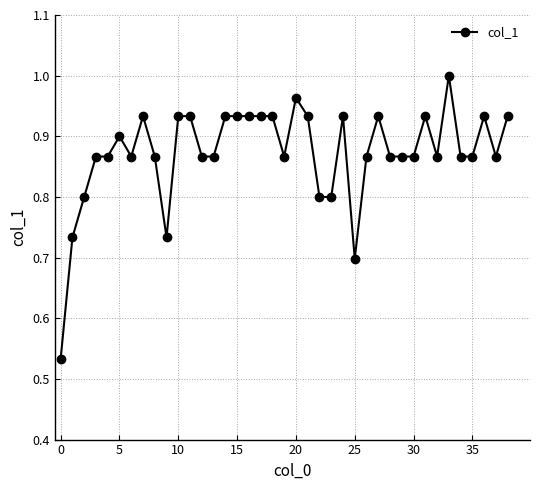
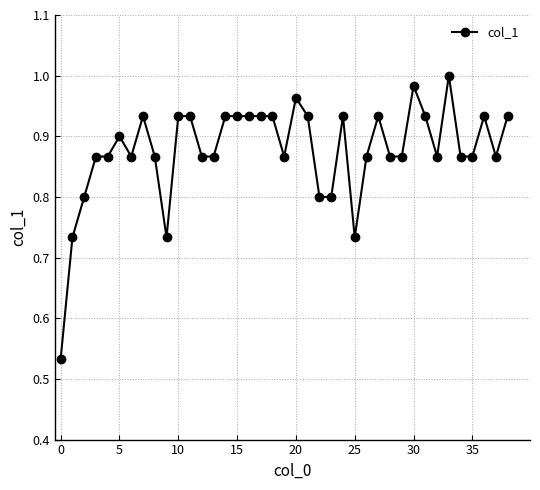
25: 0.70 -> 0.73
30: 0.87 -> 0.98
